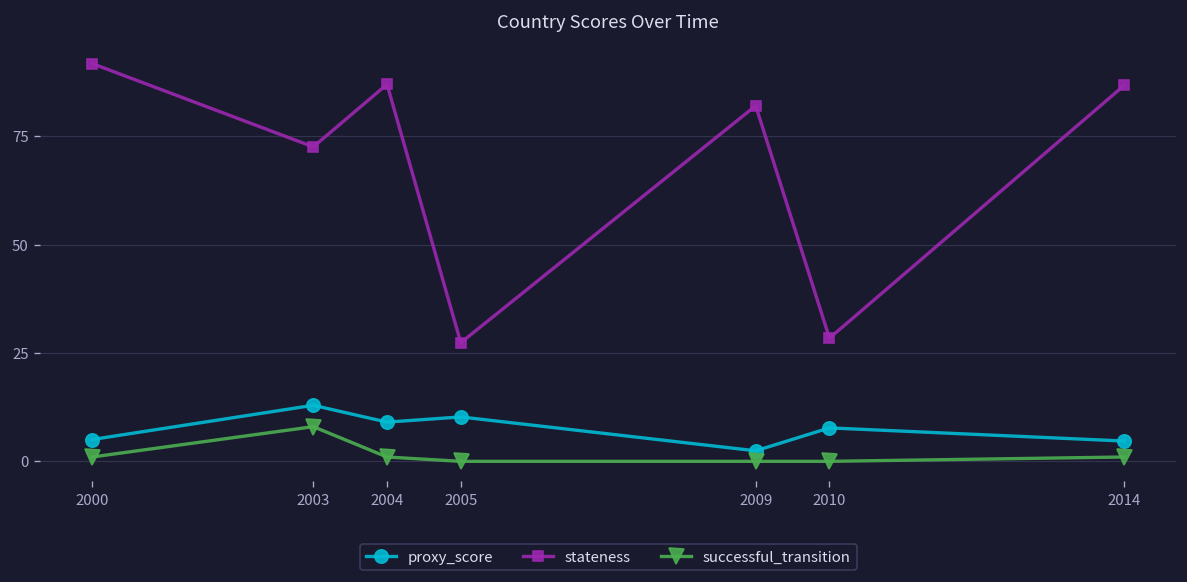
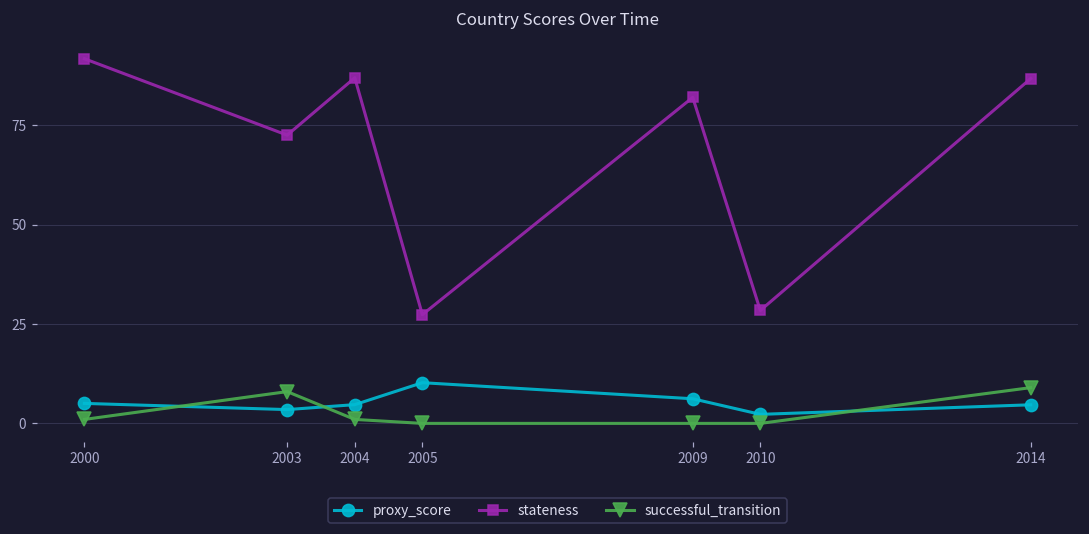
proxy_score, 2003: 13 -> 3
proxy_score, 2004: 9 -> 5
proxy_score, 2009: 2 -> 6
proxy_score, 2010: 8 -> 2
successful_transition, 2014: 1 -> 9
